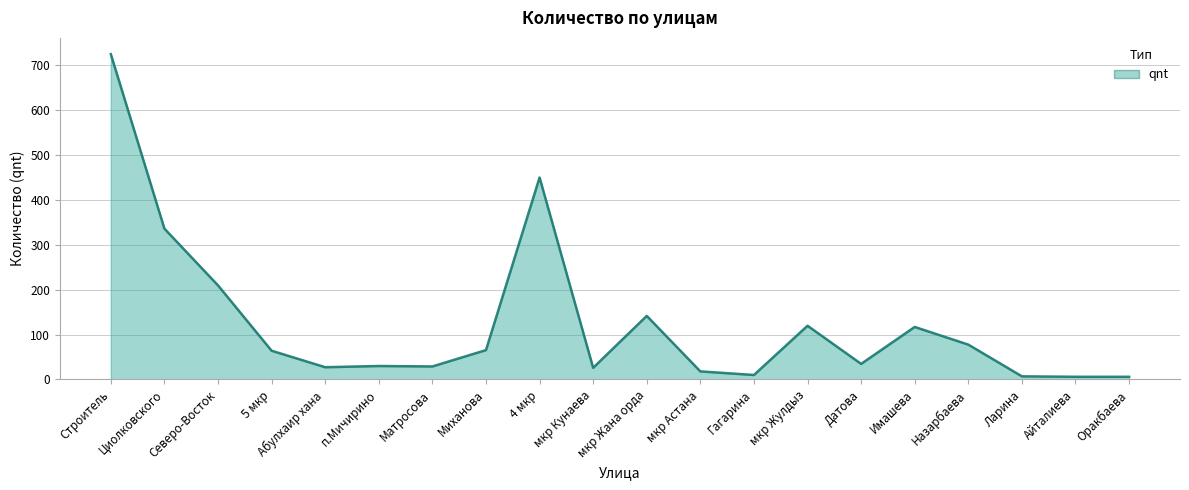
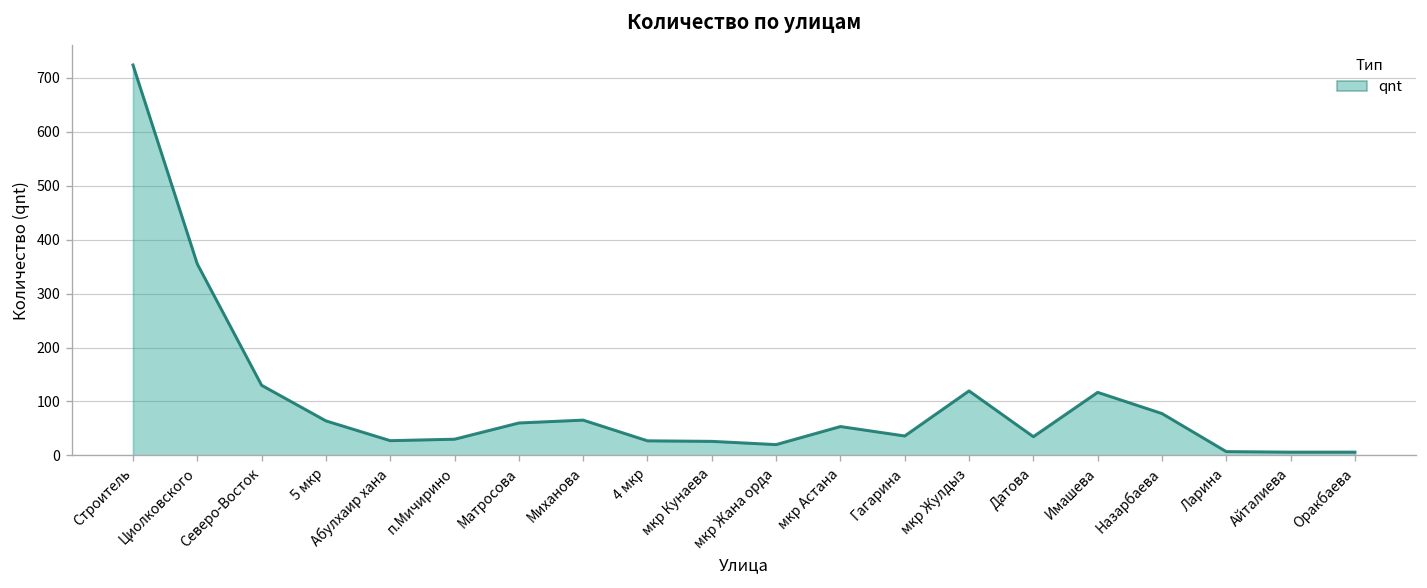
Циолковского: 340 -> 360
Северо-Восток: 210 -> 130
Матросова: 30 -> 60
4 мкр: 450 -> 30
мкр Жана орда: 140 -> 20
мкр Астана: 20 -> 50
Гагарина: 10 -> 40
